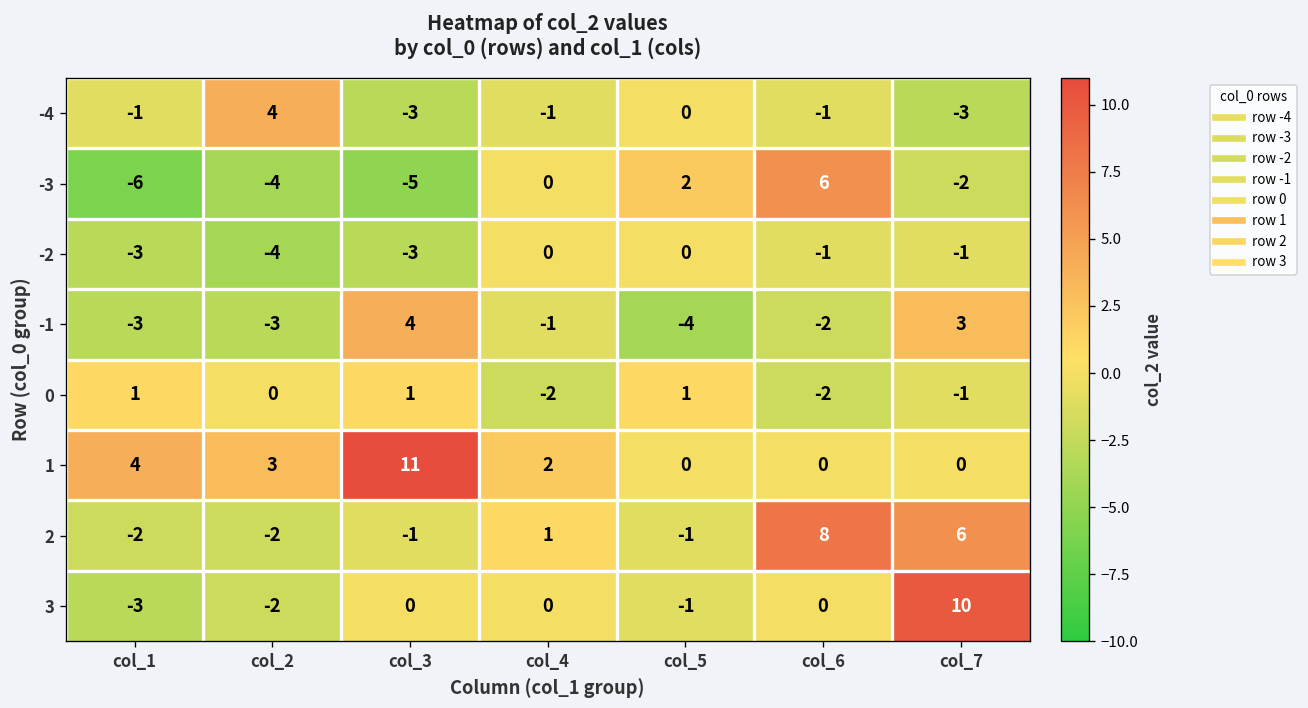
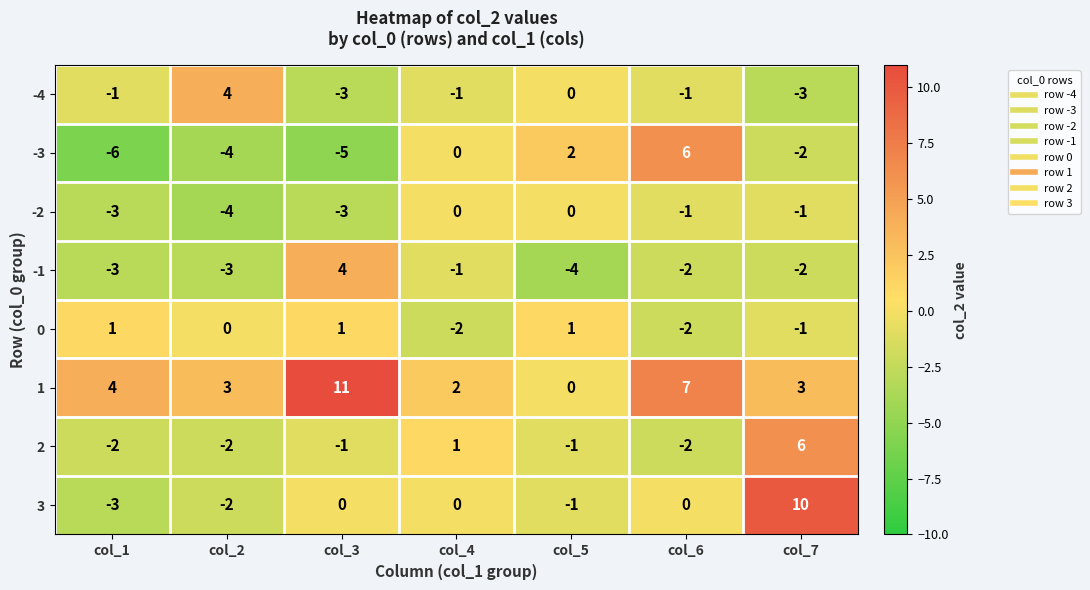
-1, col_7: 3 -> -2
1, col_6: 0 -> 7
1, col_7: 0 -> 3
2, col_6: 8 -> -2
